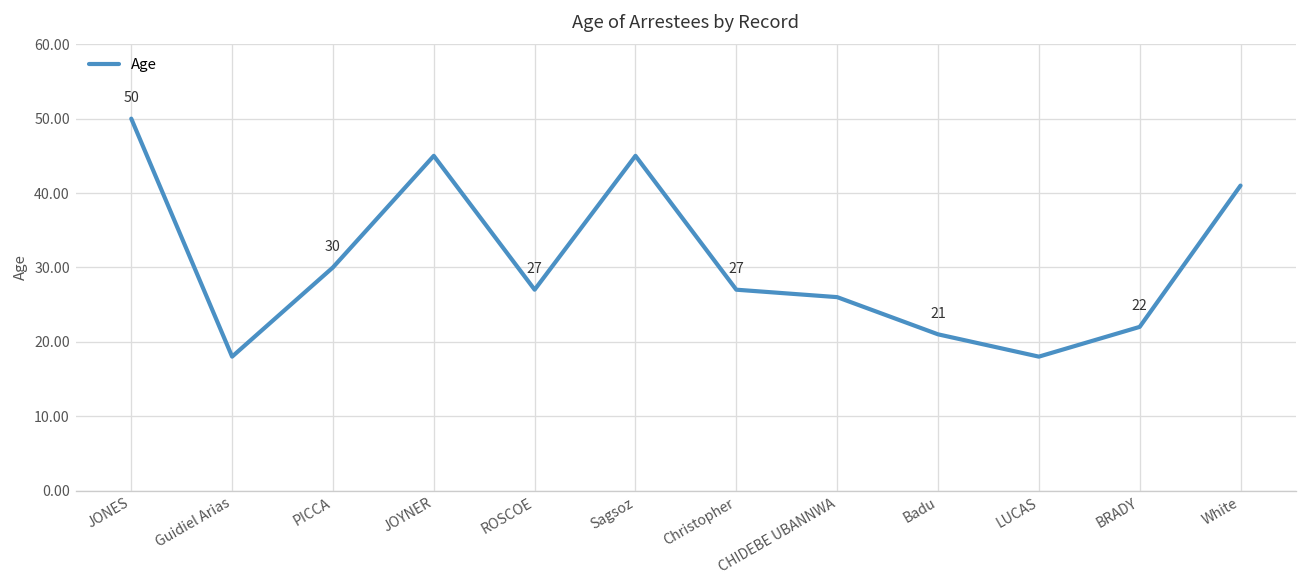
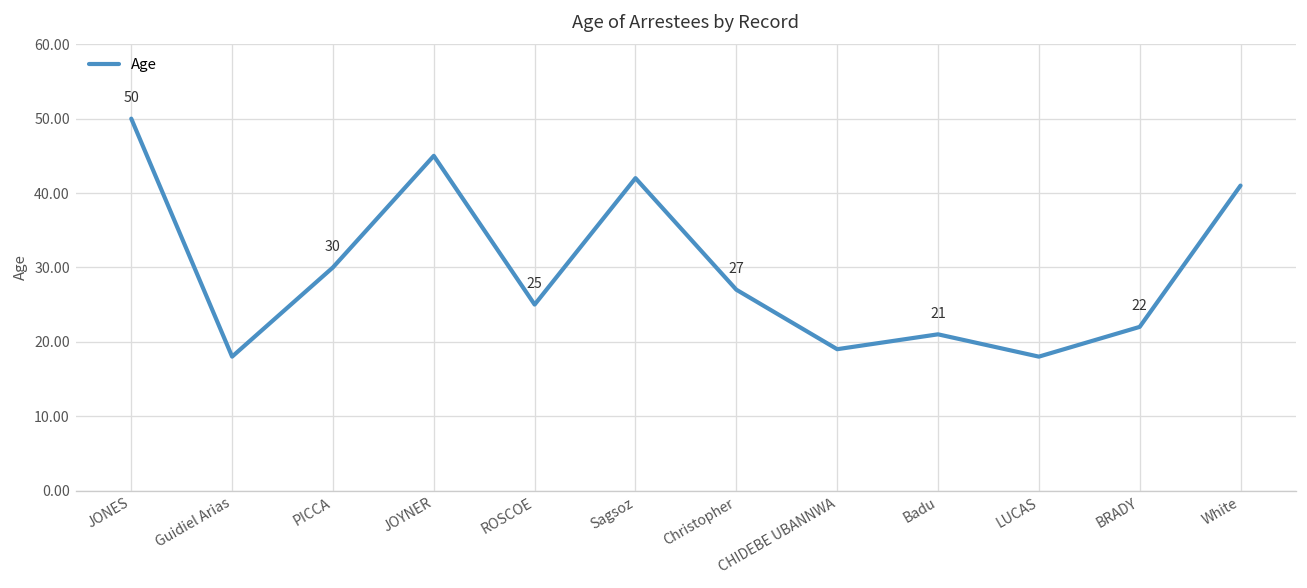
ROSCOE: 27 -> 25
Sagsoz: 45 -> 42
CHIDEBE UBANNWA: 26 -> 19
